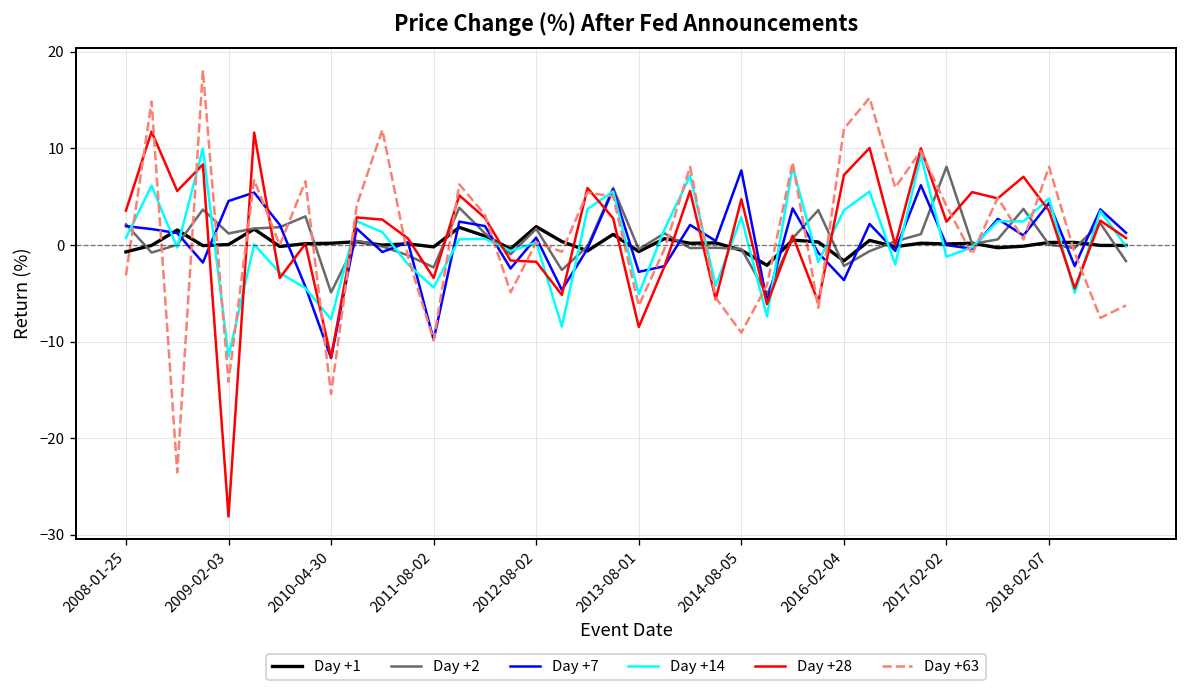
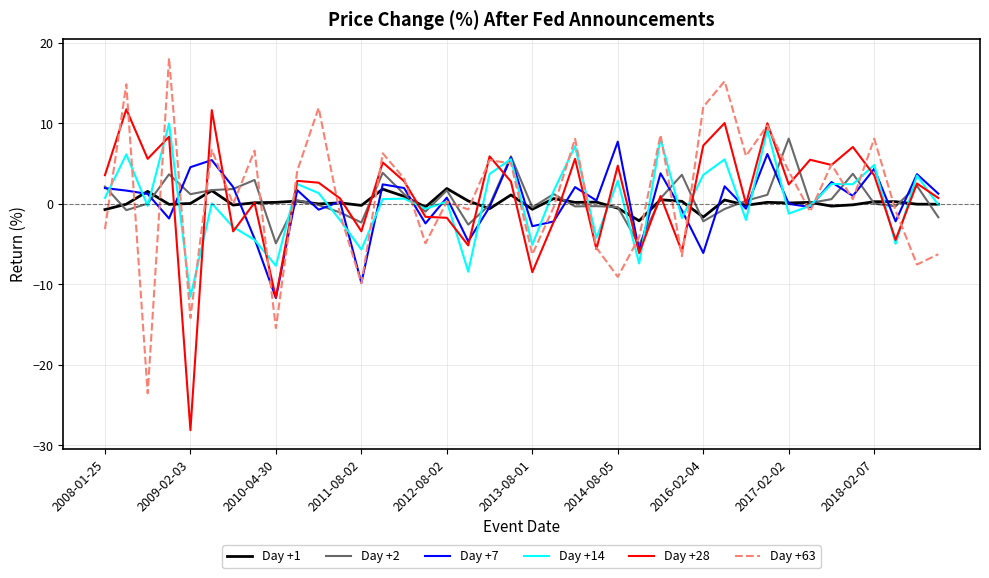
Day +14, 2011-08-02: -4 -> -6
Day +7, 2016-02-04: -4 -> -6
